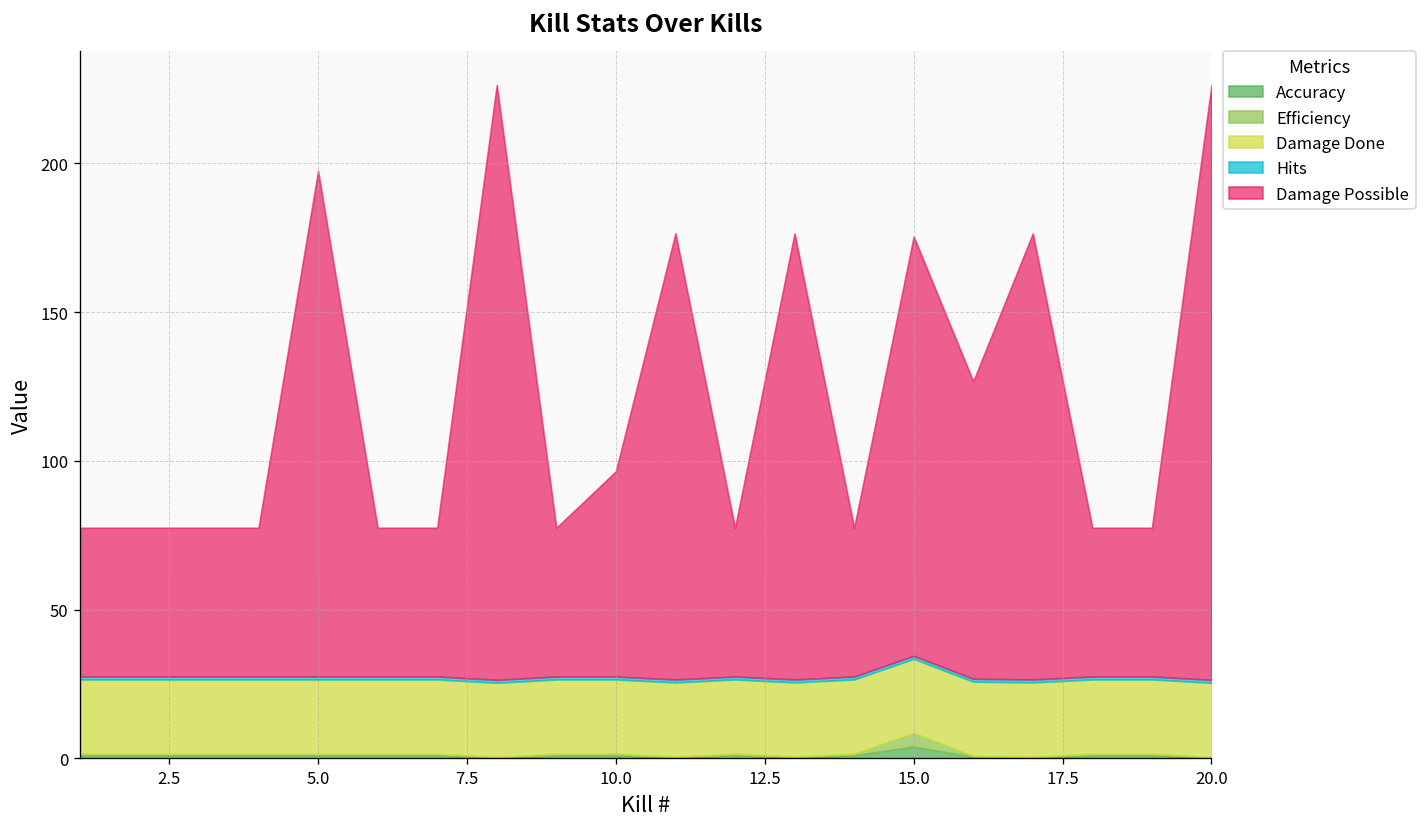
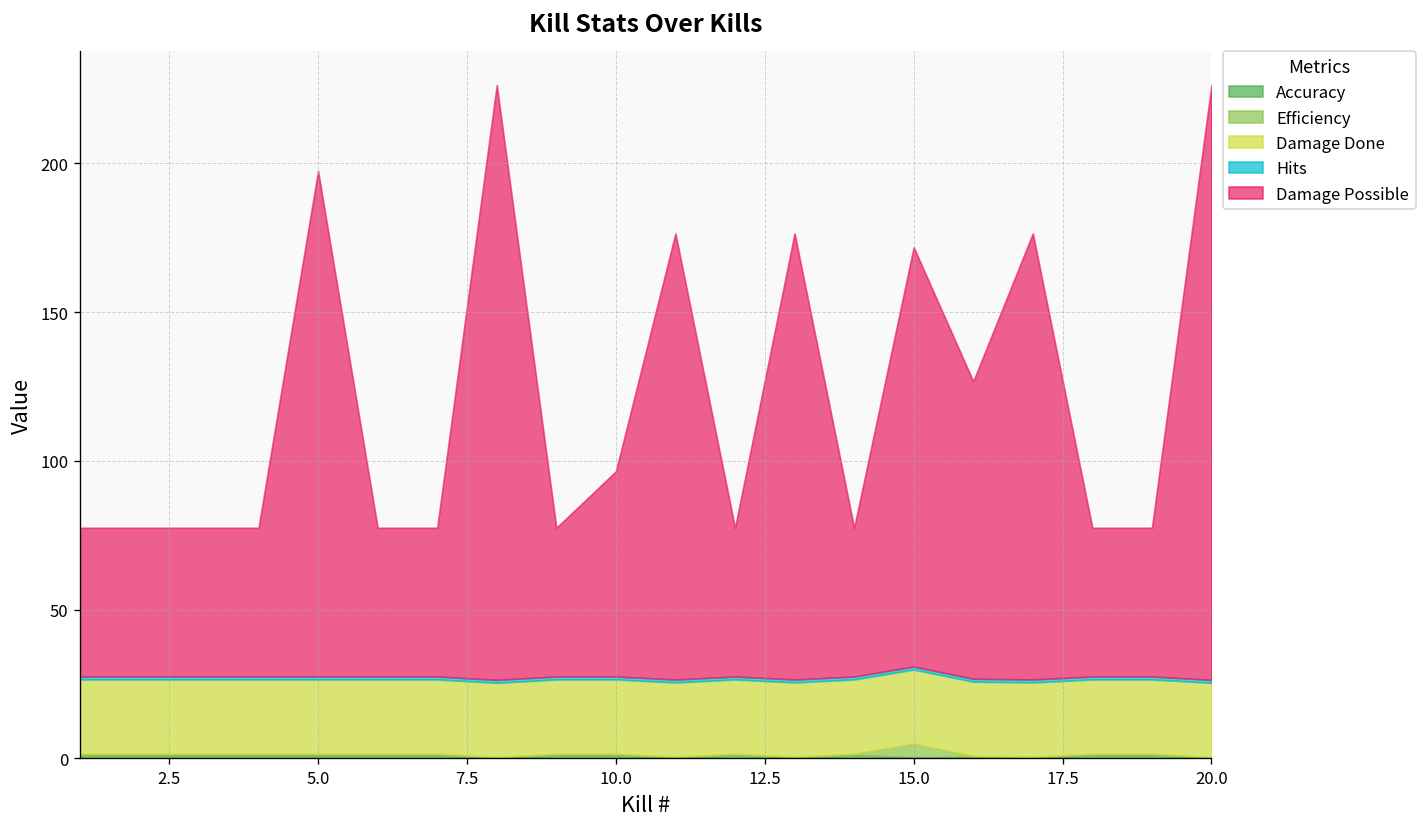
Accuracy, 15.0: 4 -> 0
